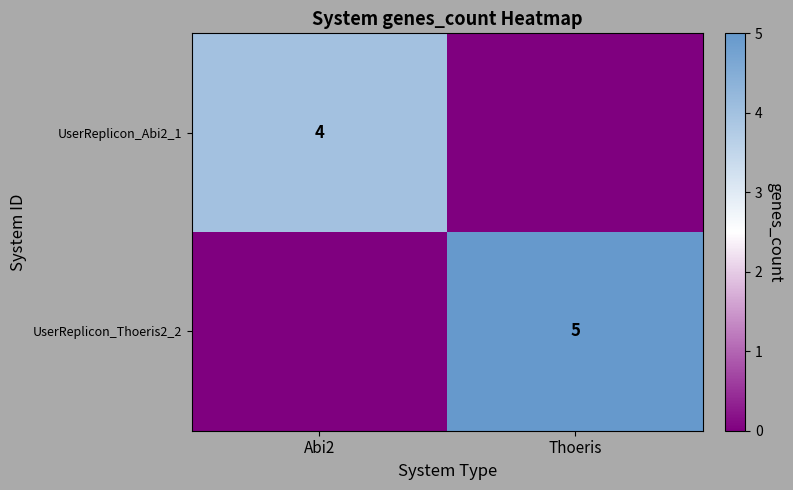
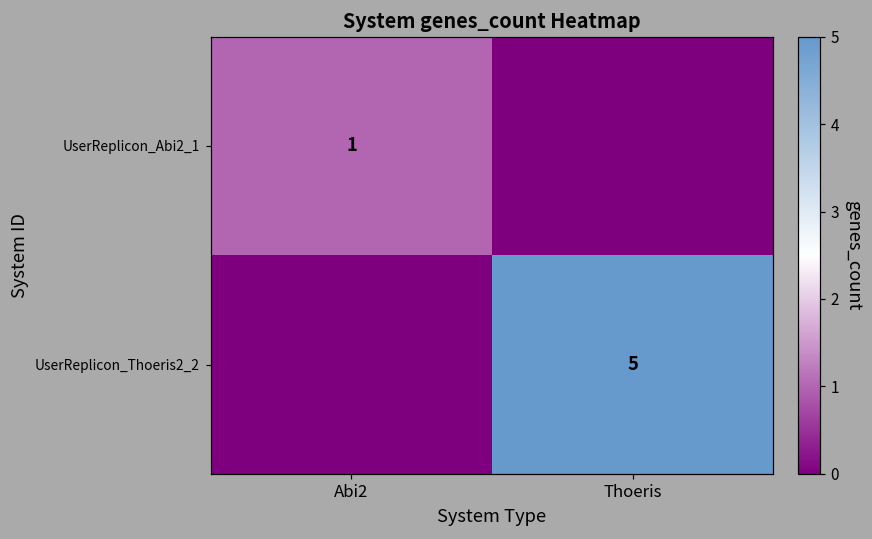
UserReplicon_Abi2_1, Abi2: 4 -> 1
